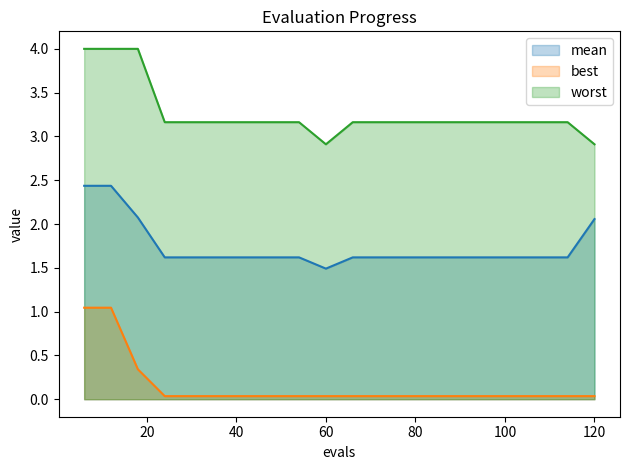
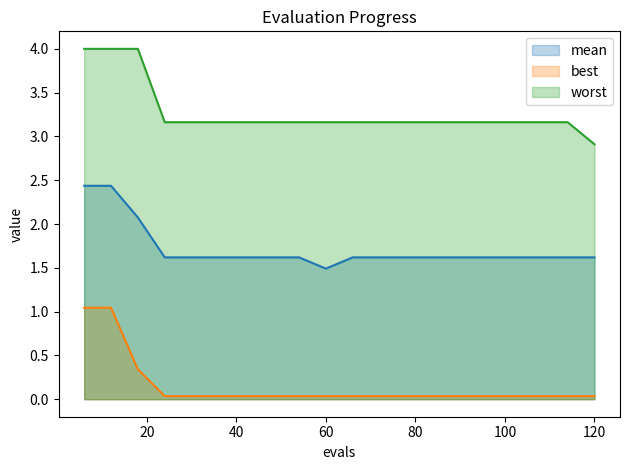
worst, 60: 2.9 -> 3.2
mean, 120: 2.1 -> 1.6
